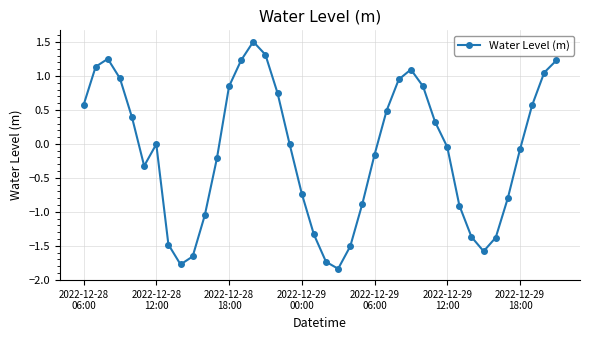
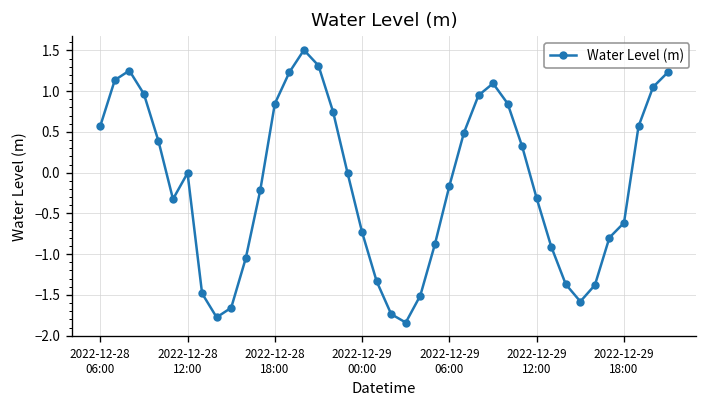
2022-12-29 12:00: 0.0 -> -0.3
2022-12-29 18:00: -0.1 -> -0.6
